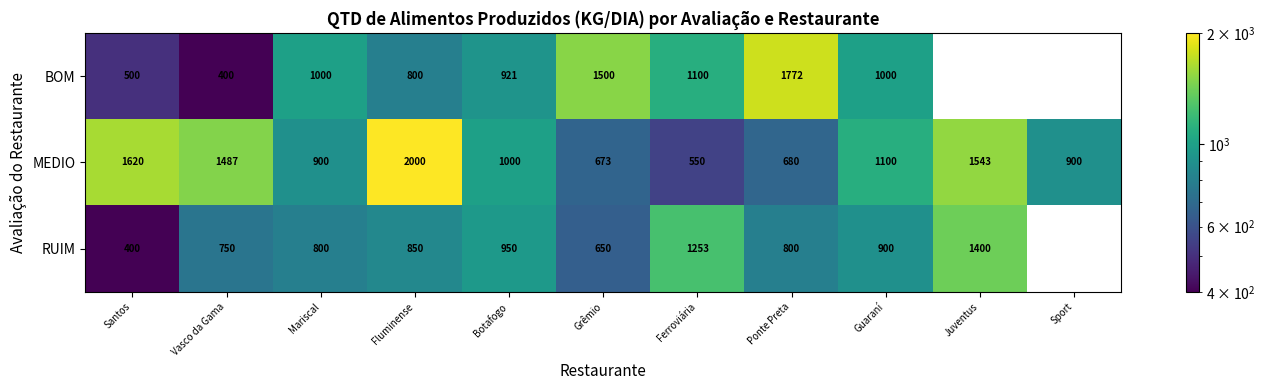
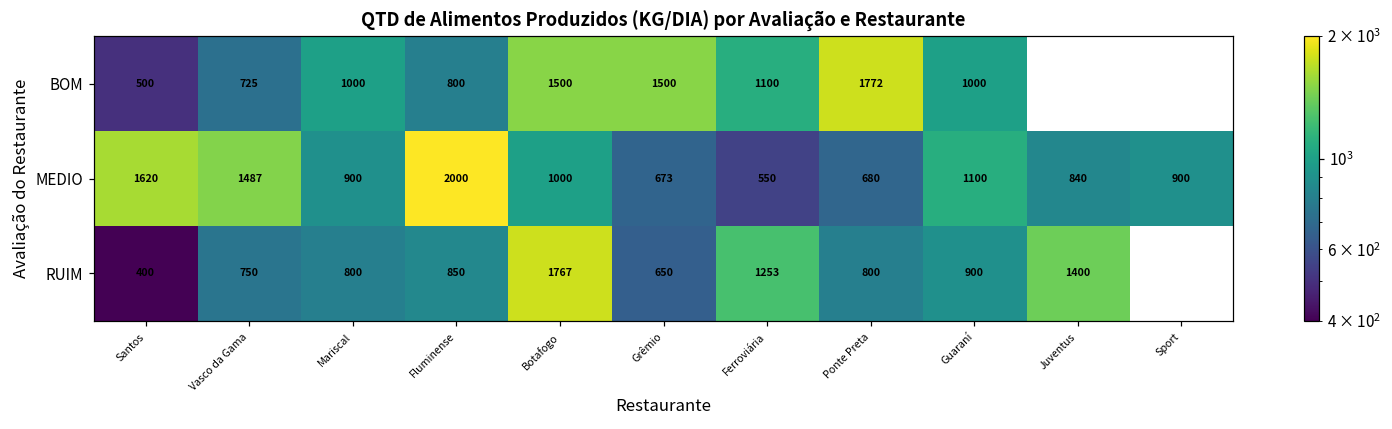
BOM, Vasco da Gama: 400 -> 725
BOM, Botafogo: 921 -> 1500
MEDIO, Juventus: 1543 -> 840
RUIM, Botafogo: 950 -> 1767
